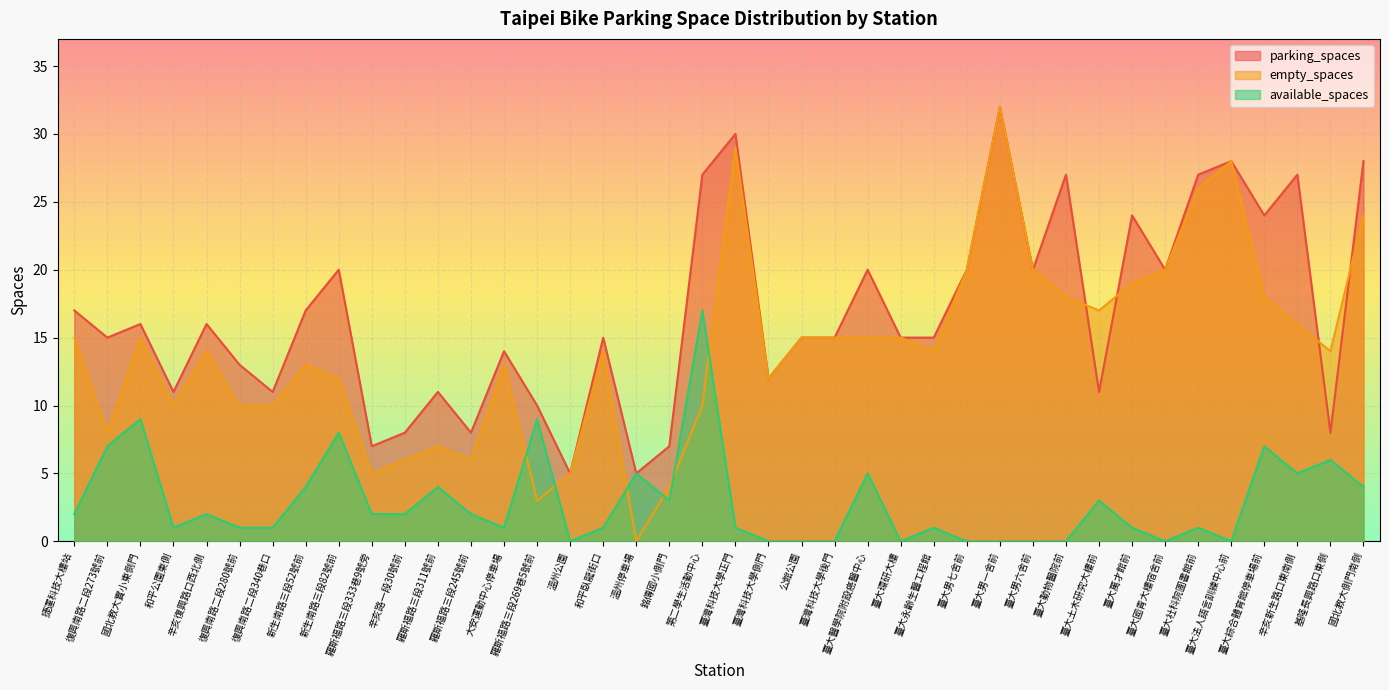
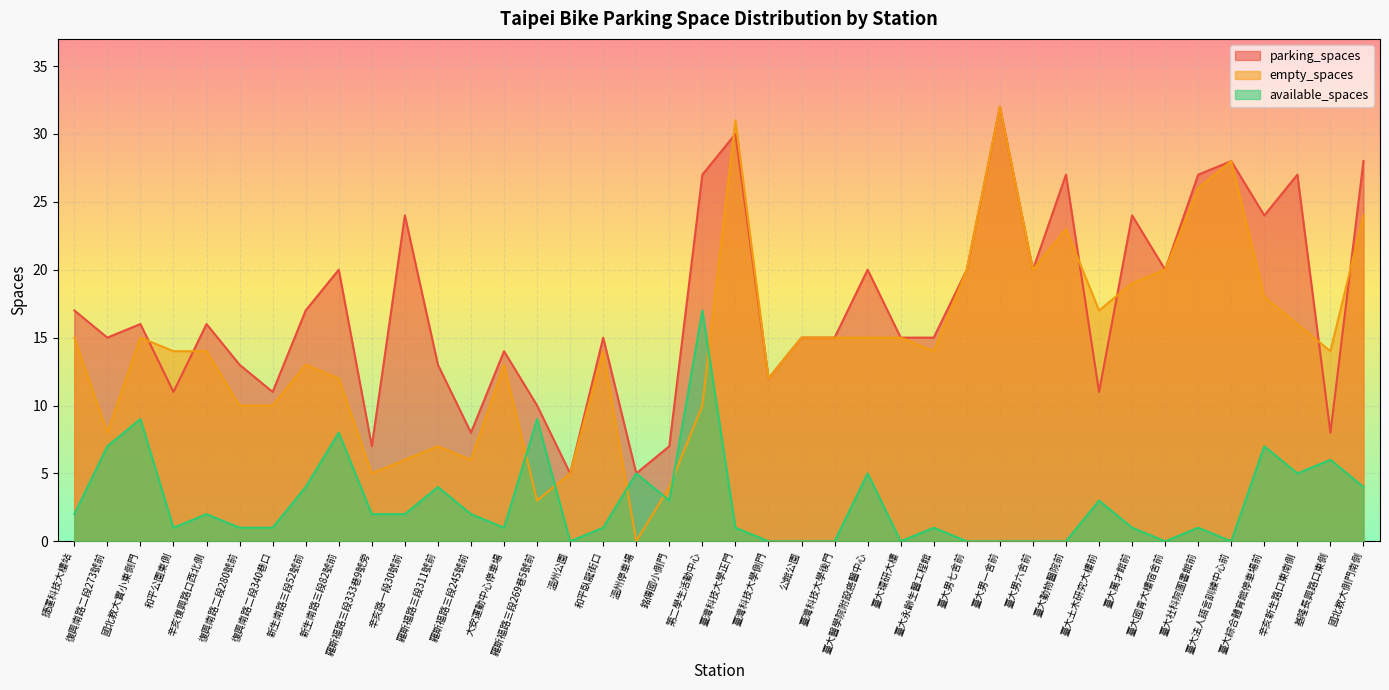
empty_spaces, 和平公園東側: 10 -> 14
parking_spaces, 辛亥路一段30號前: 8 -> 24
parking_spaces, 羅斯福路三段311號前: 11 -> 13
empty_spaces, 臺灣科技大學正門: 29 -> 31
empty_spaces, 臺大動物醫院前: 18 -> 23
